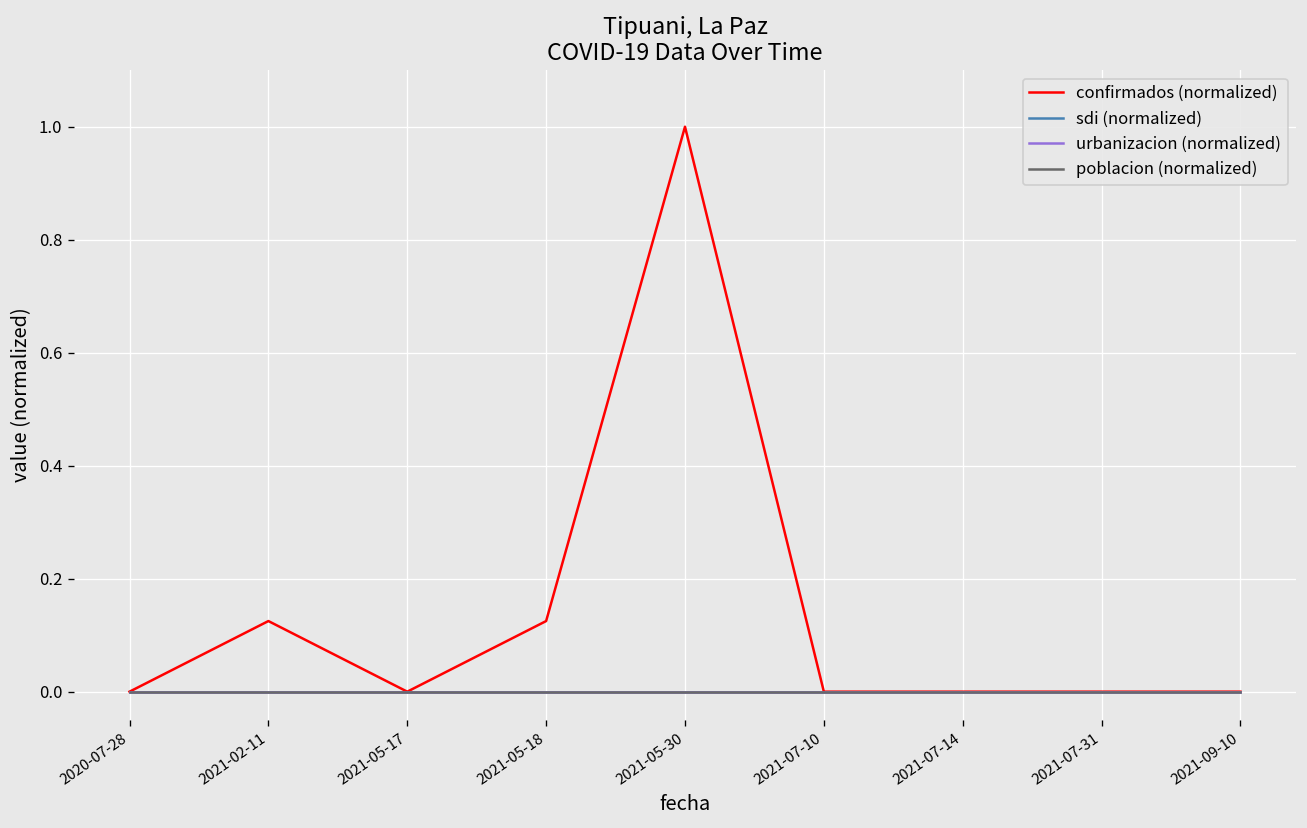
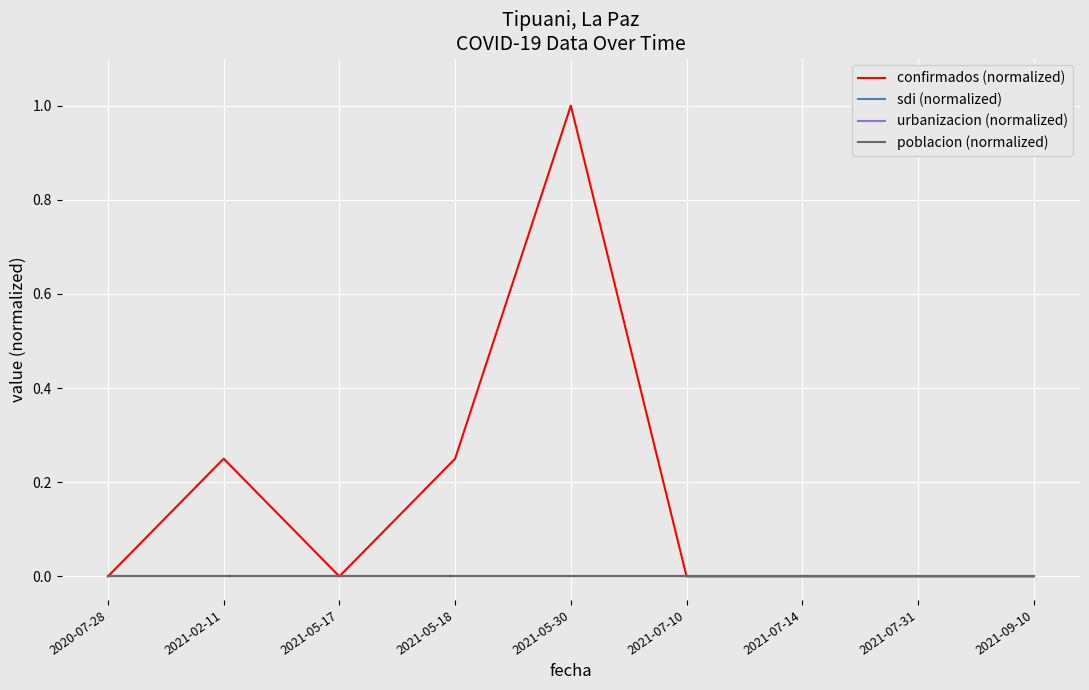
confirmados (normalized), 2021-02-11: 0.13 -> 0.25
confirmados (normalized), 2021-05-18: 0.13 -> 0.25
